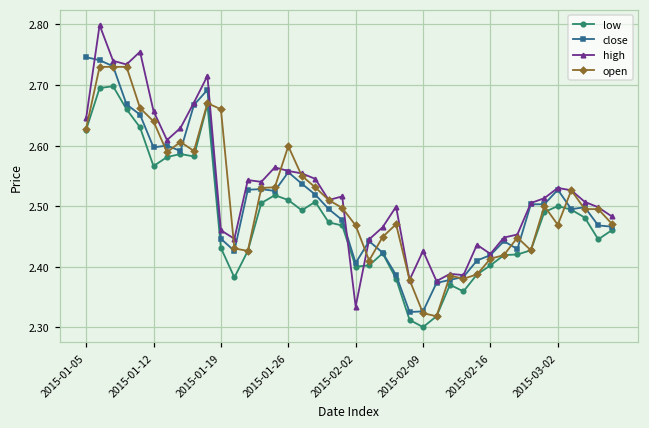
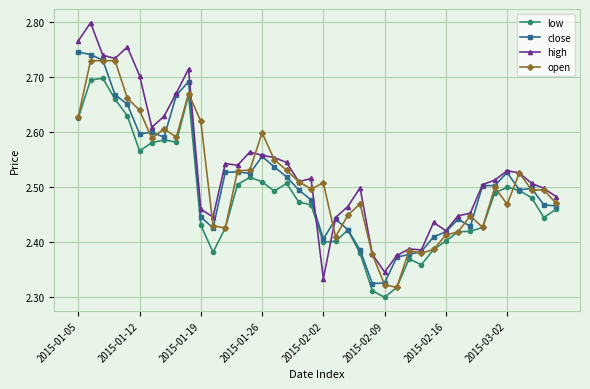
high, 2015-01-05: 2.65 -> 2.77
high, 2015-01-12: 2.66 -> 2.70
open, 2015-01-19: 2.66 -> 2.62
open, 2015-02-02: 2.47 -> 2.51
high, 2015-02-09: 2.43 -> 2.35
